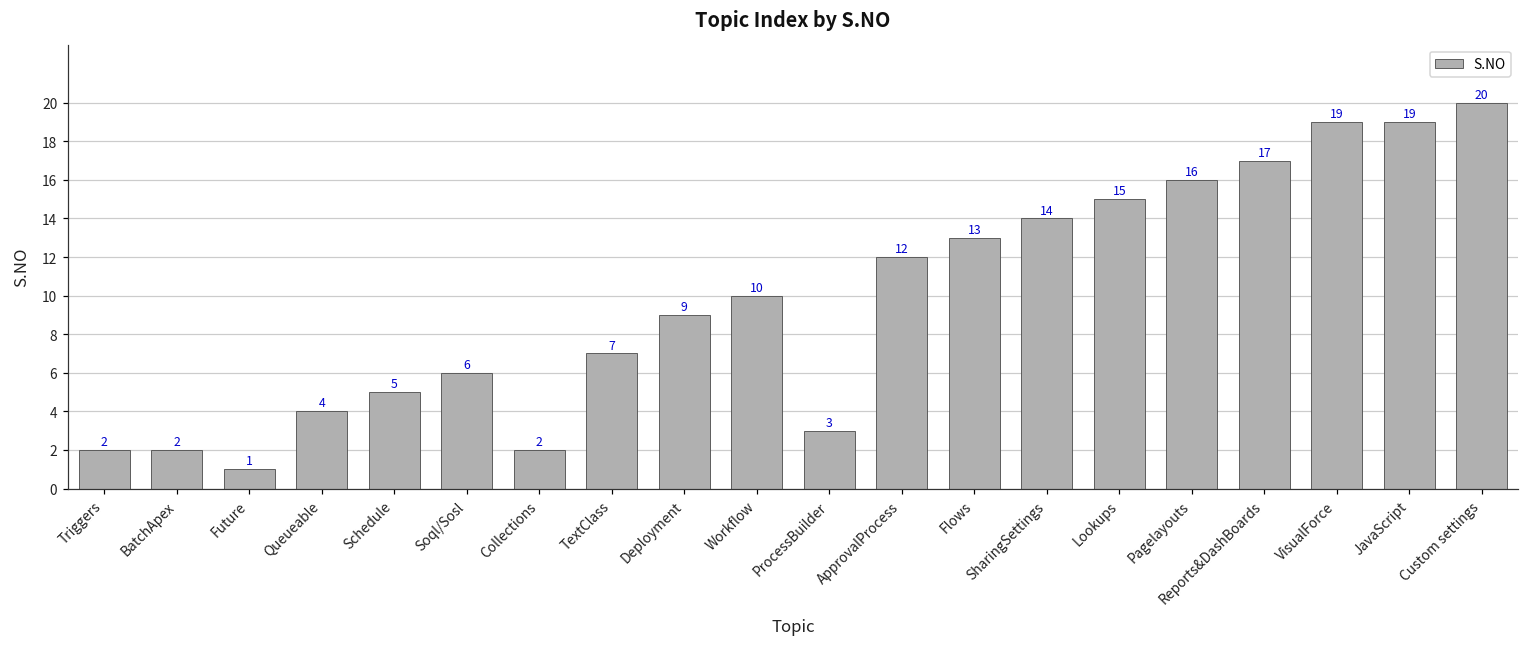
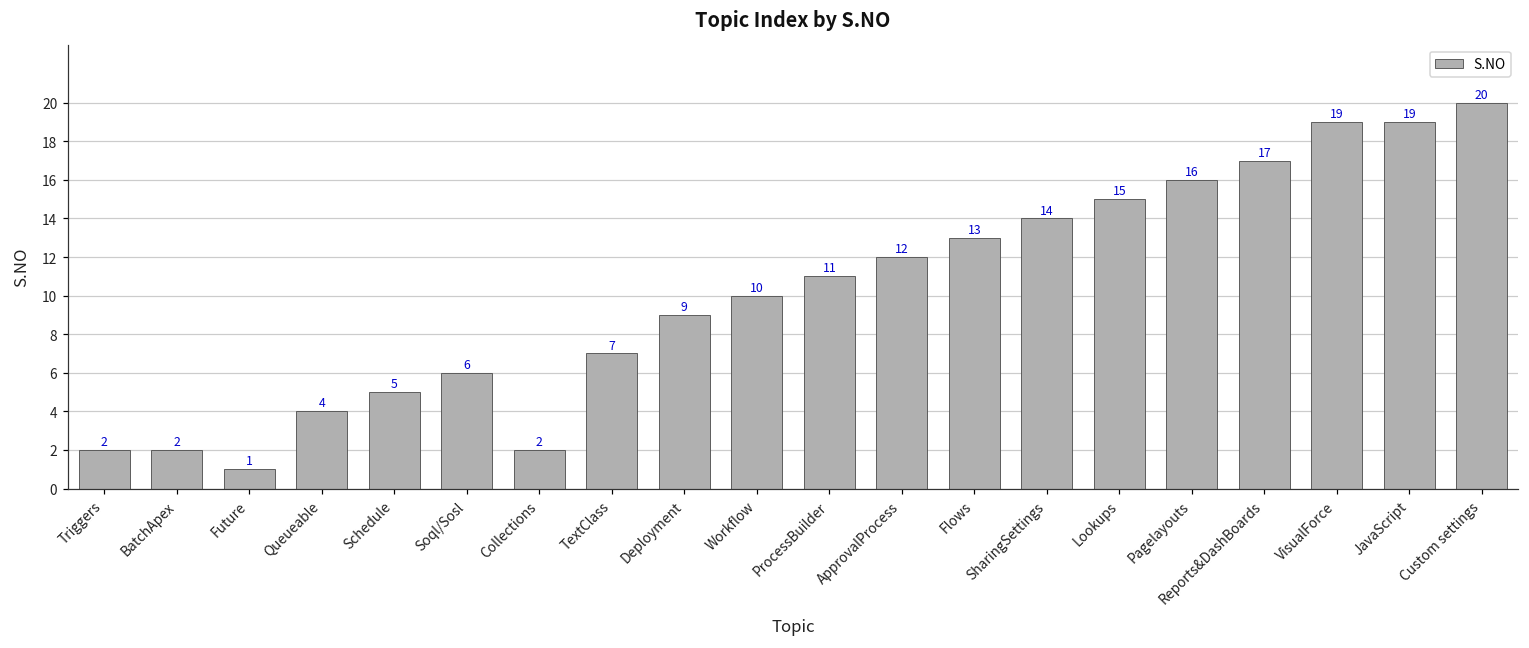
ProcessBuilder: 3 -> 11
